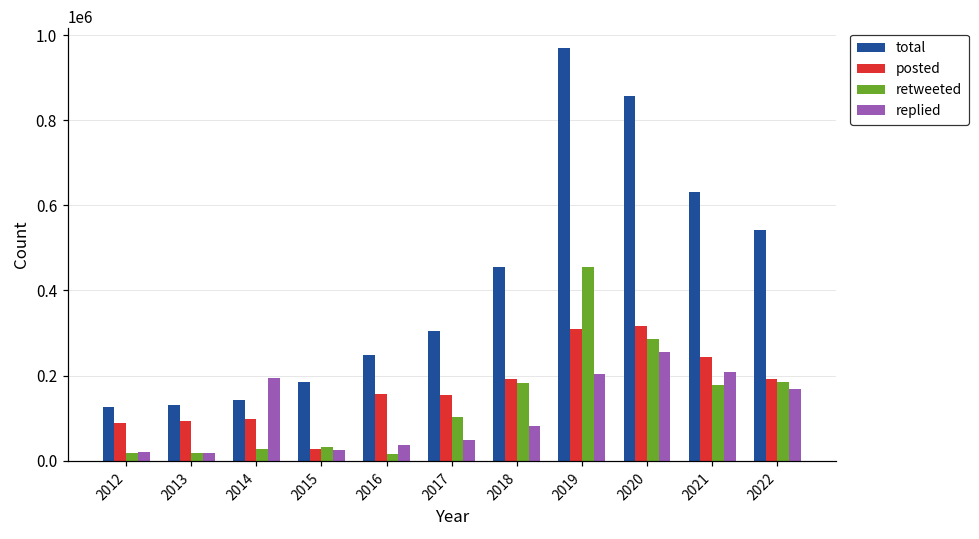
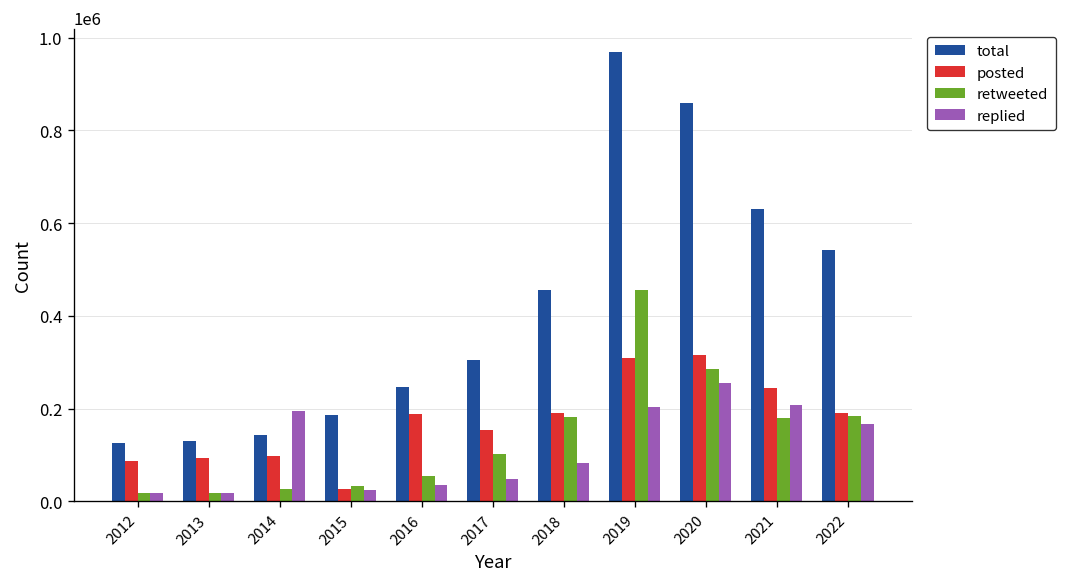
posted, 2016: 160000 -> 190000
retweeted, 2016: 20000 -> 60000
